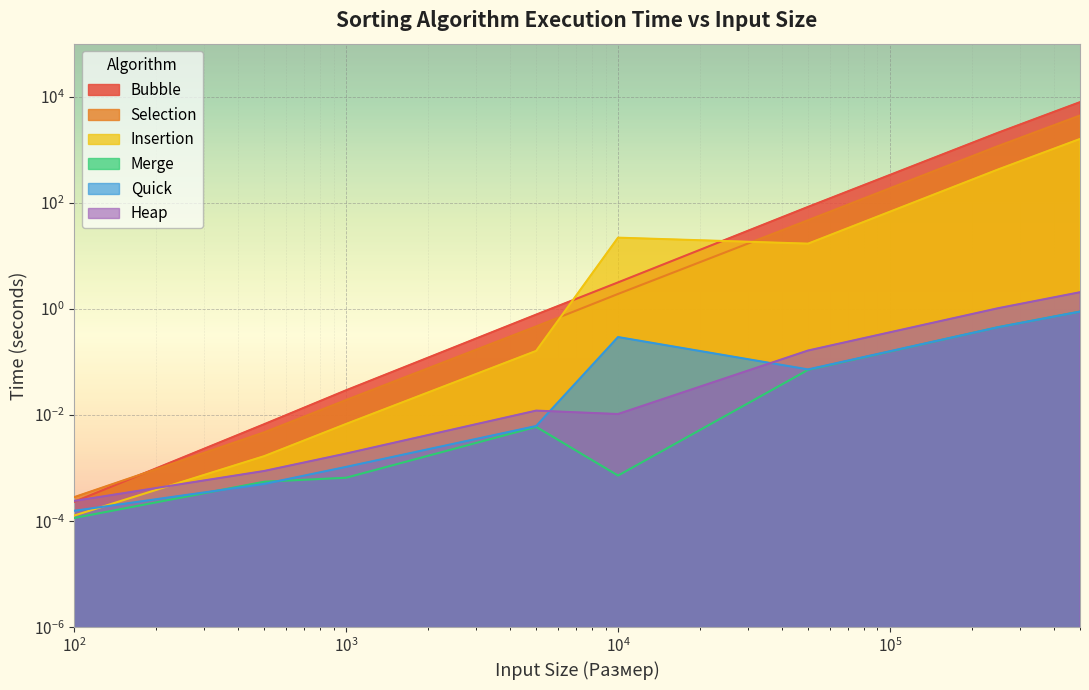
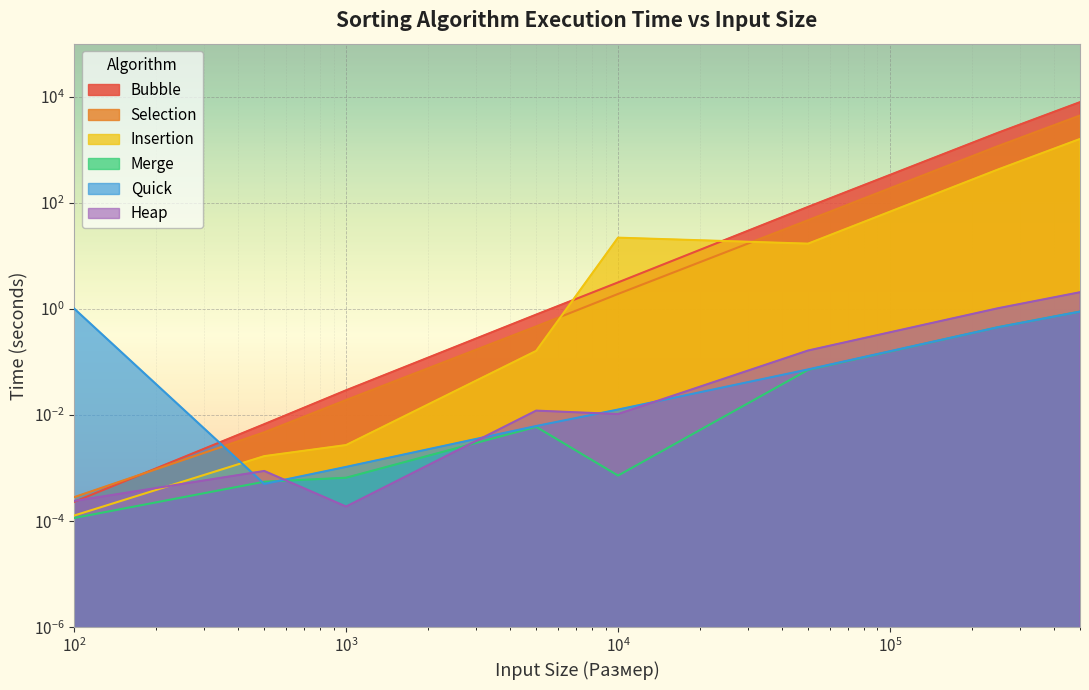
Quick, 10^2: 0.00016 -> 1.0
Insertion, 10^3: 0.007 -> 0.003
Heap, 10^3: 0.0019 -> 0.00019
Quick, 10^4: 0.3 -> 0.013
